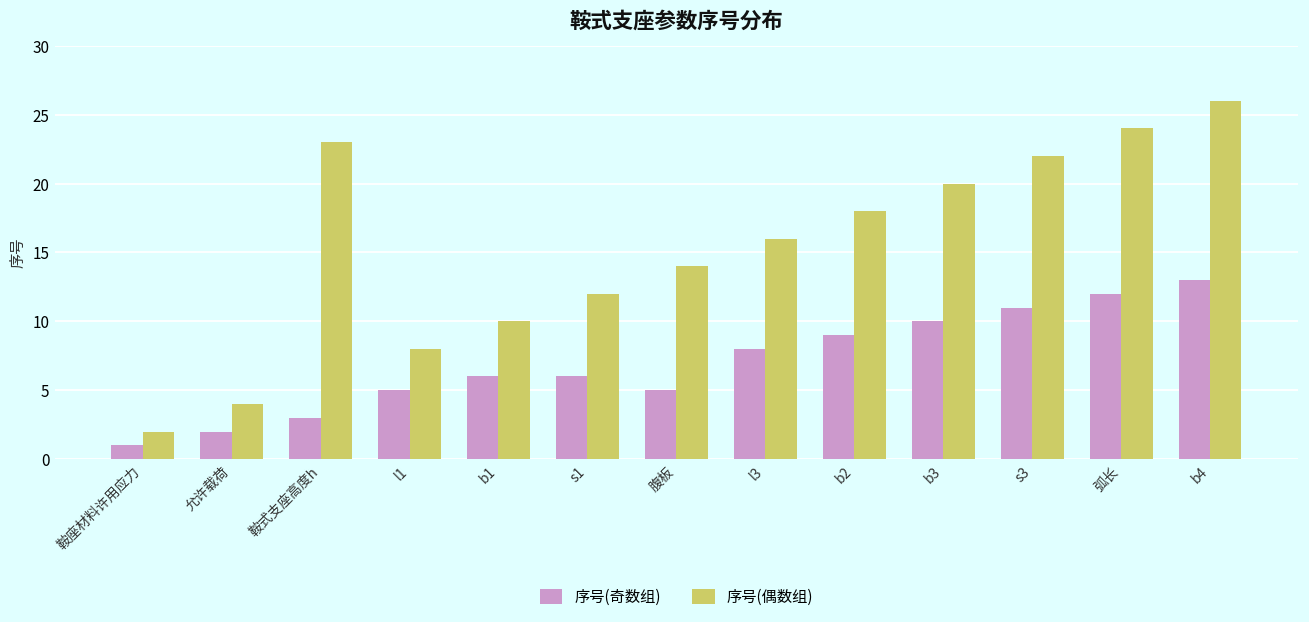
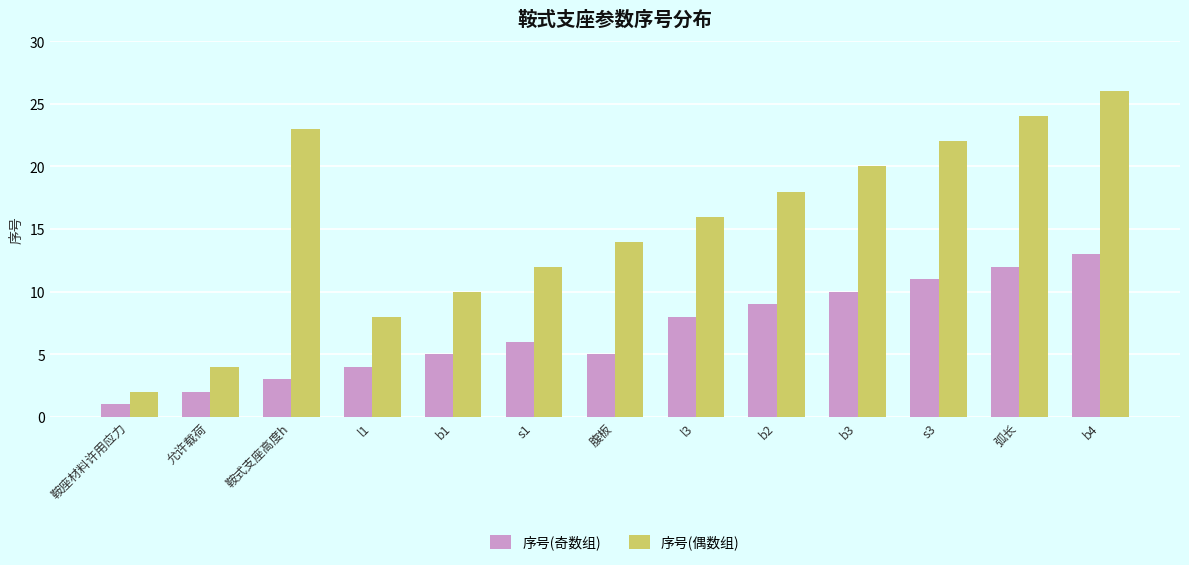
序号(奇数组), l1: 5 -> 4
序号(奇数组), b1: 6 -> 5
